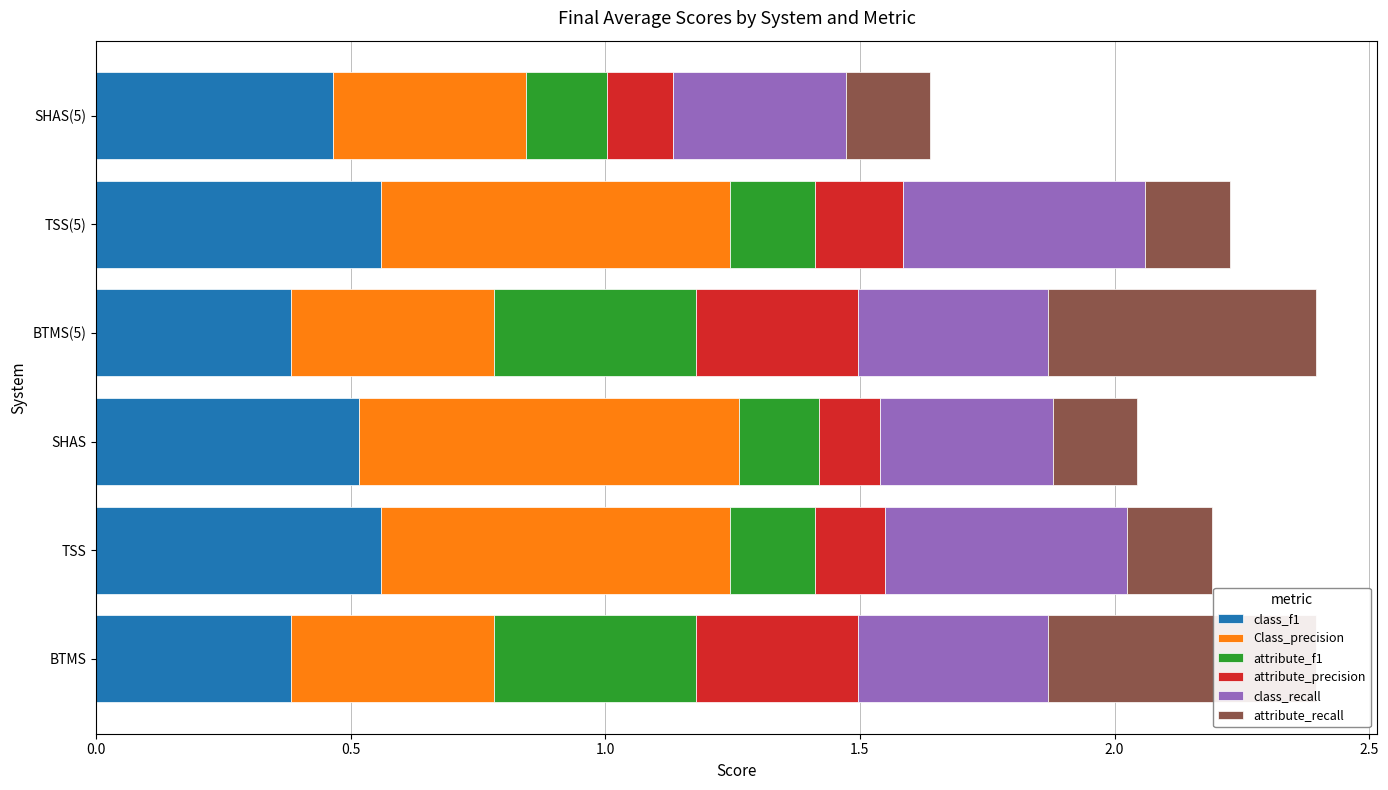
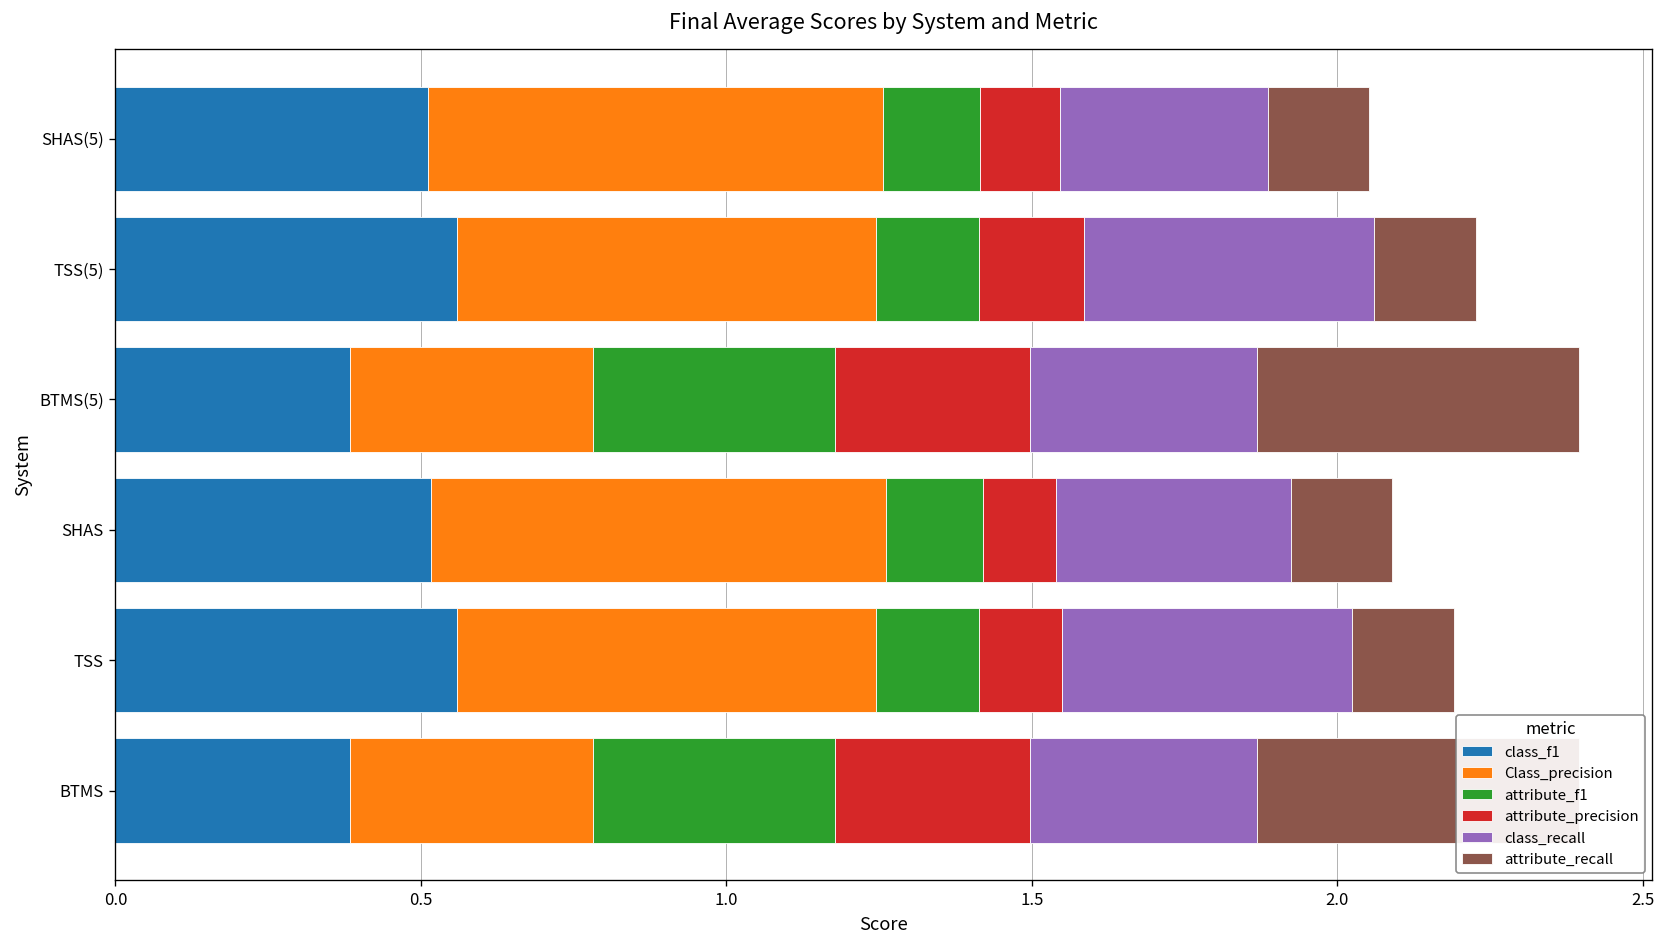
class_f1, SHAS(5): 0.47 -> 0.51
Class_precision, SHAS(5): 0.38 -> 0.74
class_recall, SHAS: 0.34 -> 0.38
